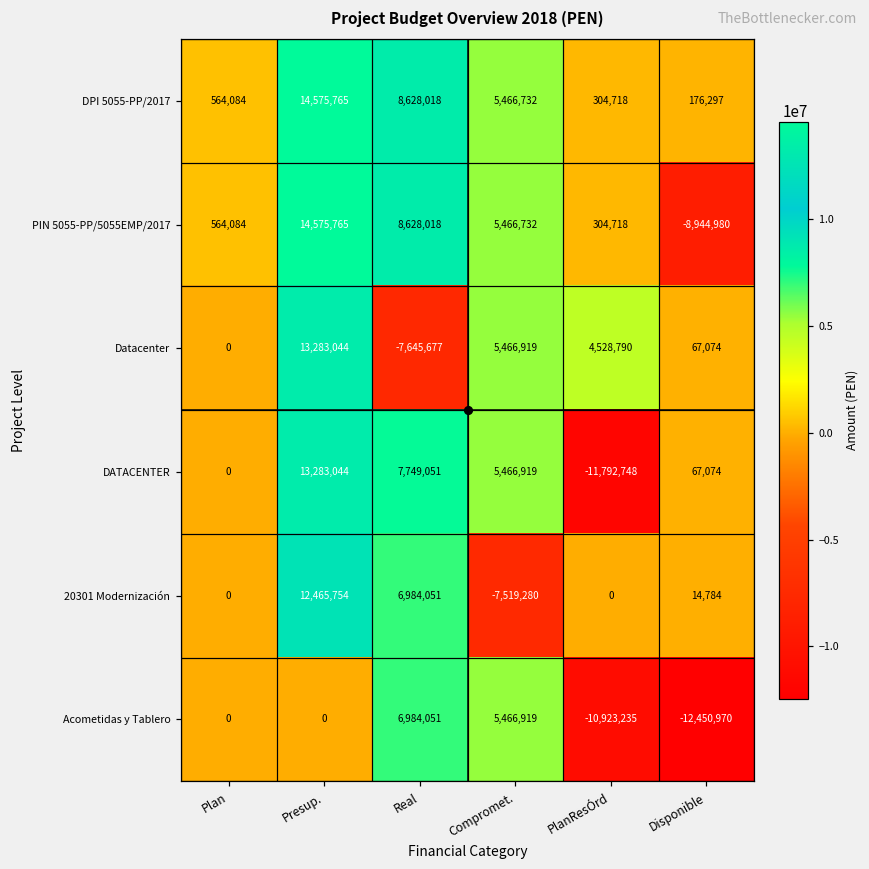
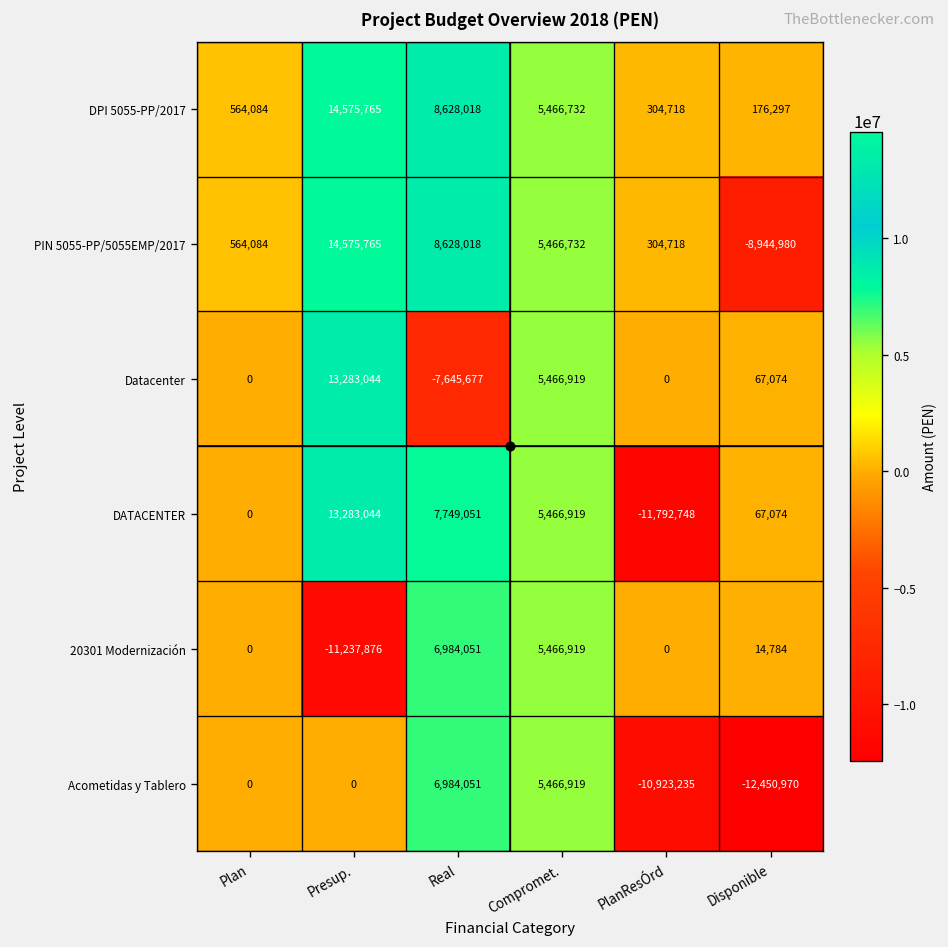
Datacenter, PlanResÓrd: 4,528,790 -> 0
20301 Modernización, Presup.: 12,465,754 -> -11,237,876
20301 Modernización, Compromet.: -7,519,280 -> 5,466,919
